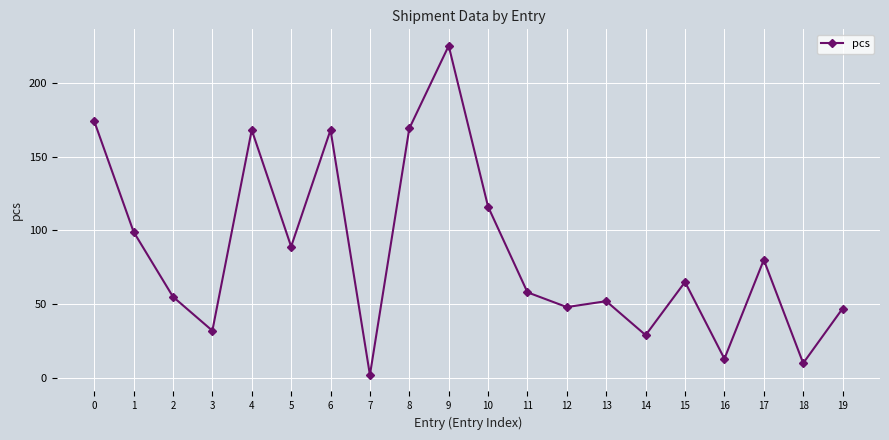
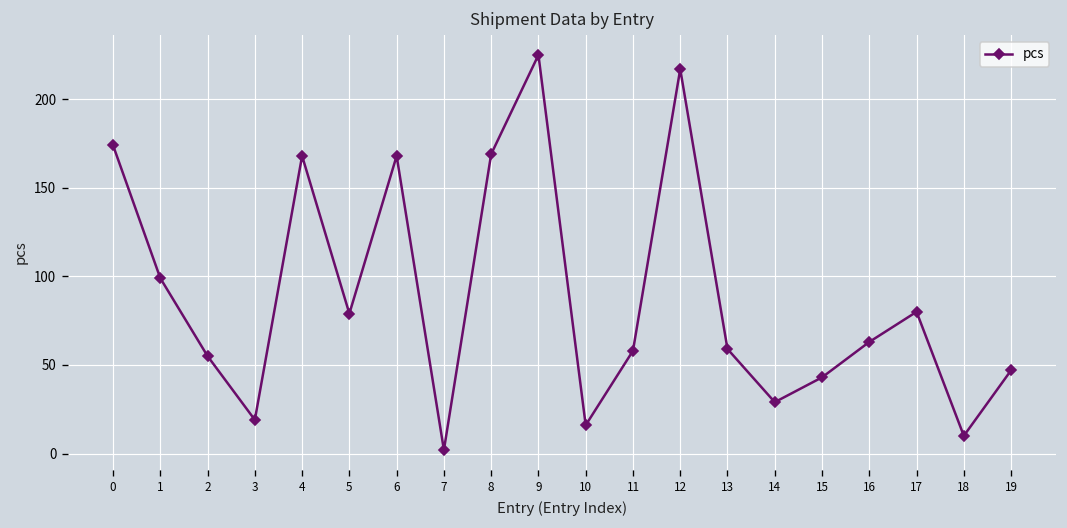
3: 32 -> 19
5: 89 -> 79
10: 116 -> 16
12: 48 -> 217
13: 52 -> 59
15: 65 -> 43
16: 13 -> 63
